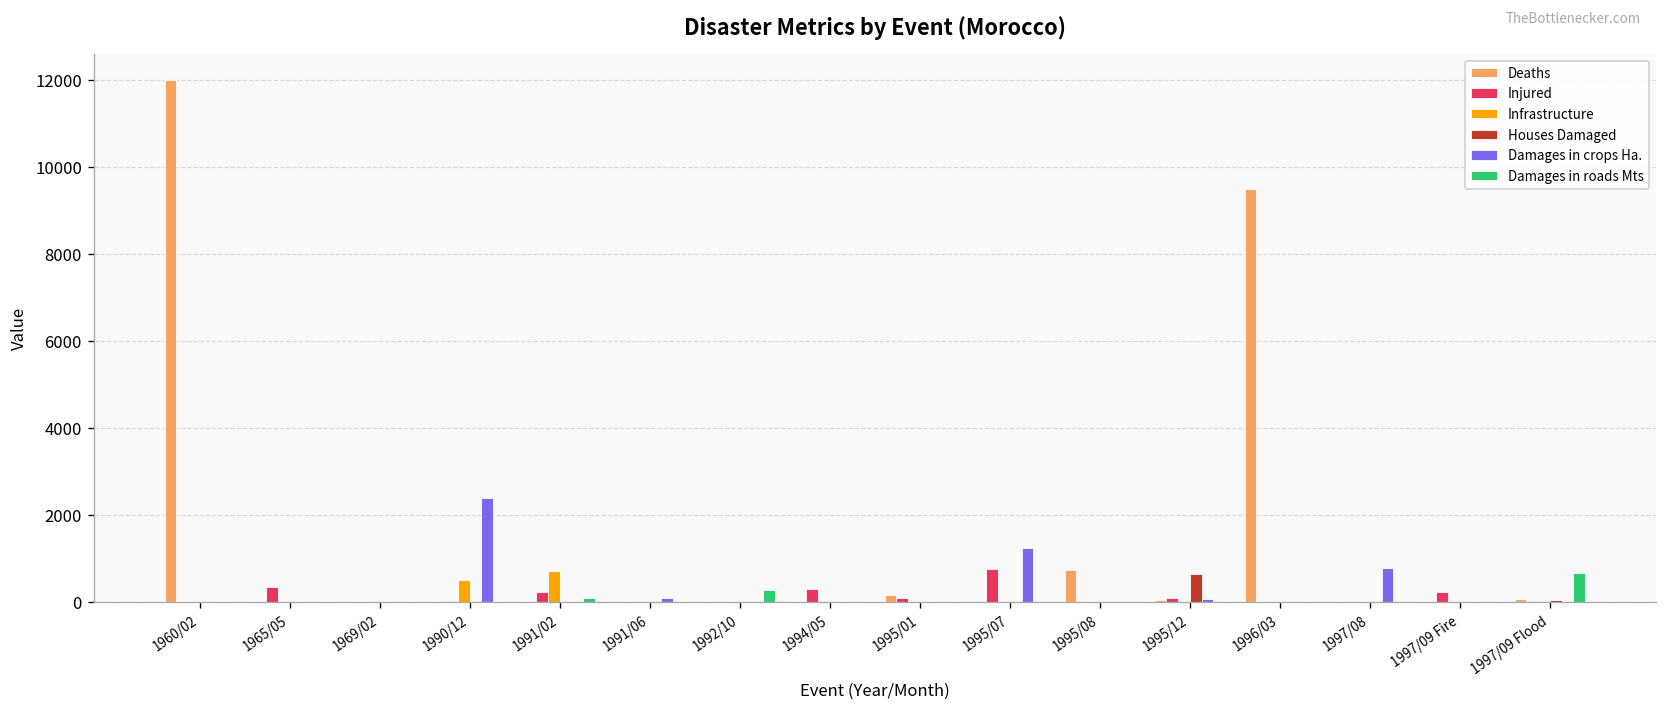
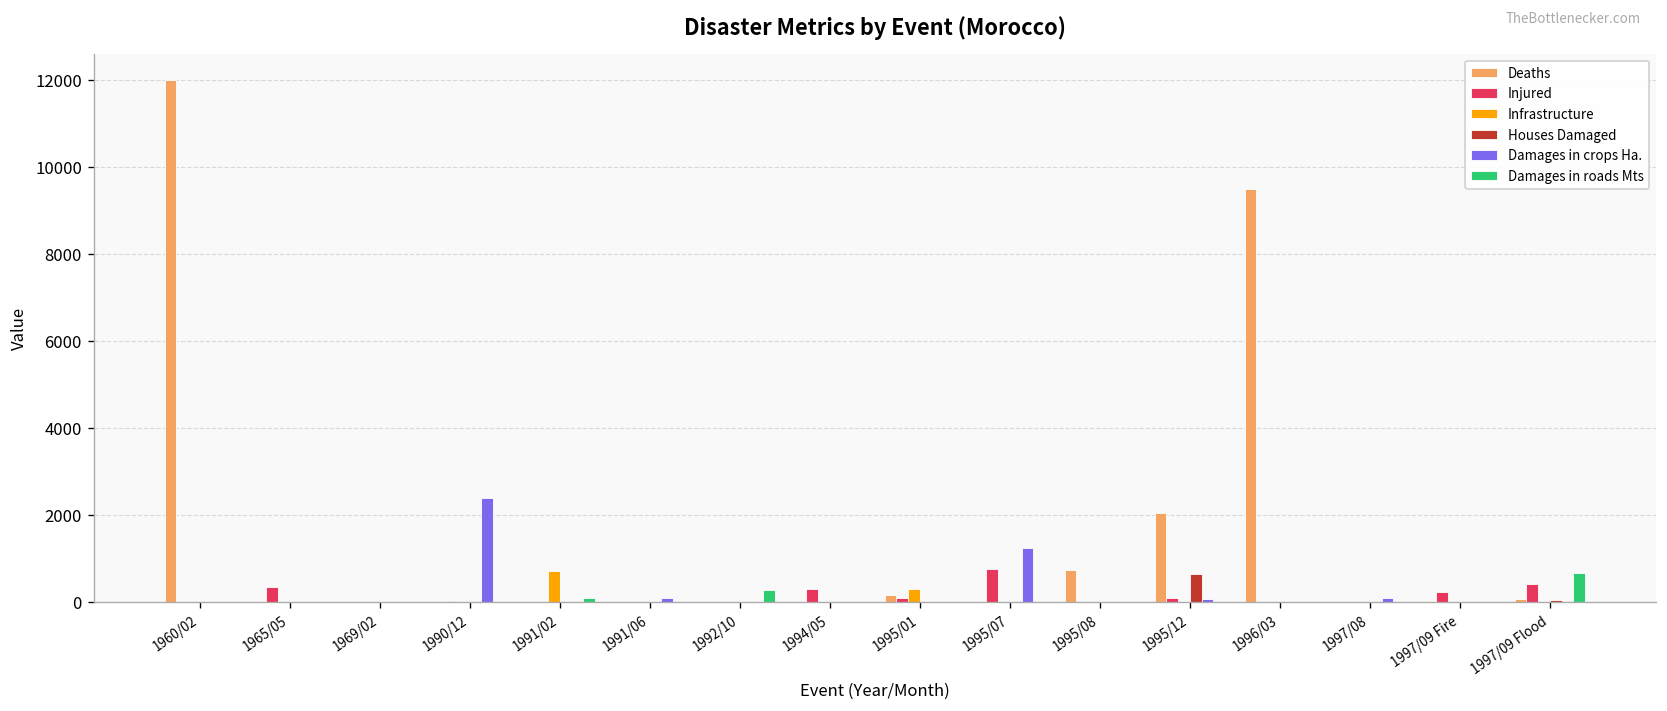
Infrastructure, 1990/12: 500 -> 0
Injured, 1991/02: 200 -> 0
Infrastructure, 1995/01: 0 -> 300
Deaths, 1995/12: 0 -> 2100
Damages in crops Ha., 1997/08: 800 -> 100
Injured, 1997/09 Flood: 0 -> 400
